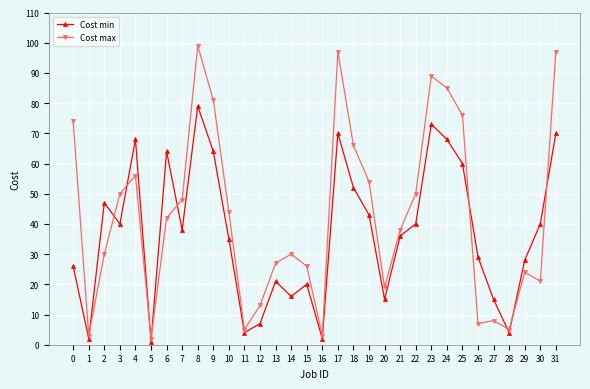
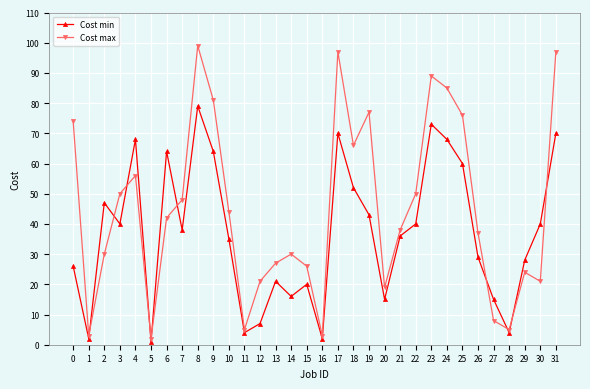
Cost max, 12: 13 -> 21
Cost max, 19: 54 -> 77
Cost max, 26: 7 -> 37
